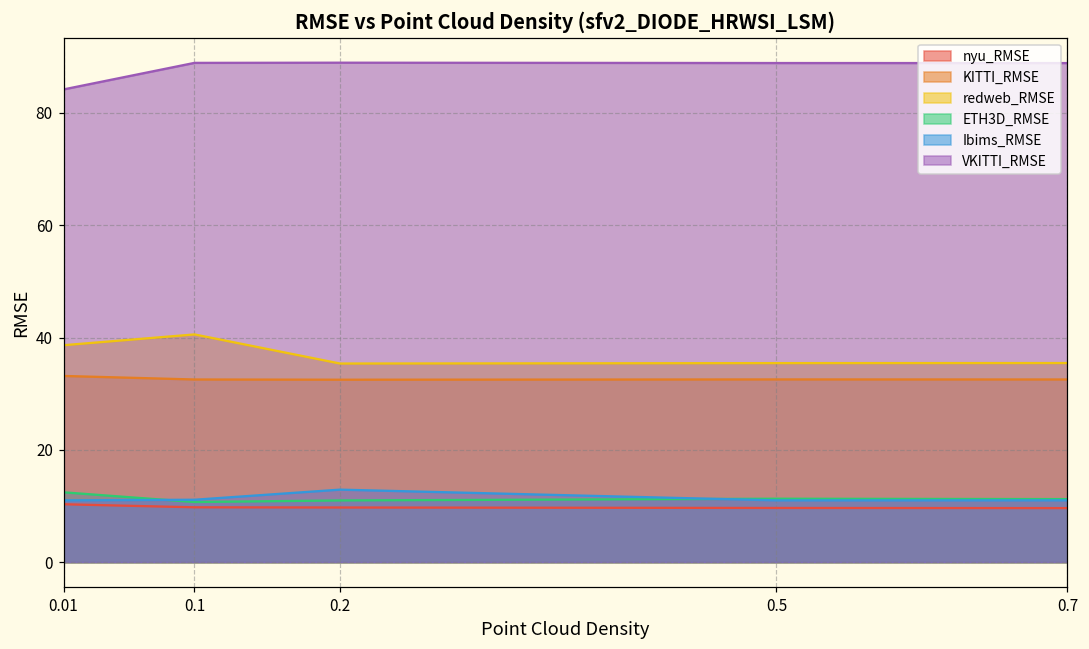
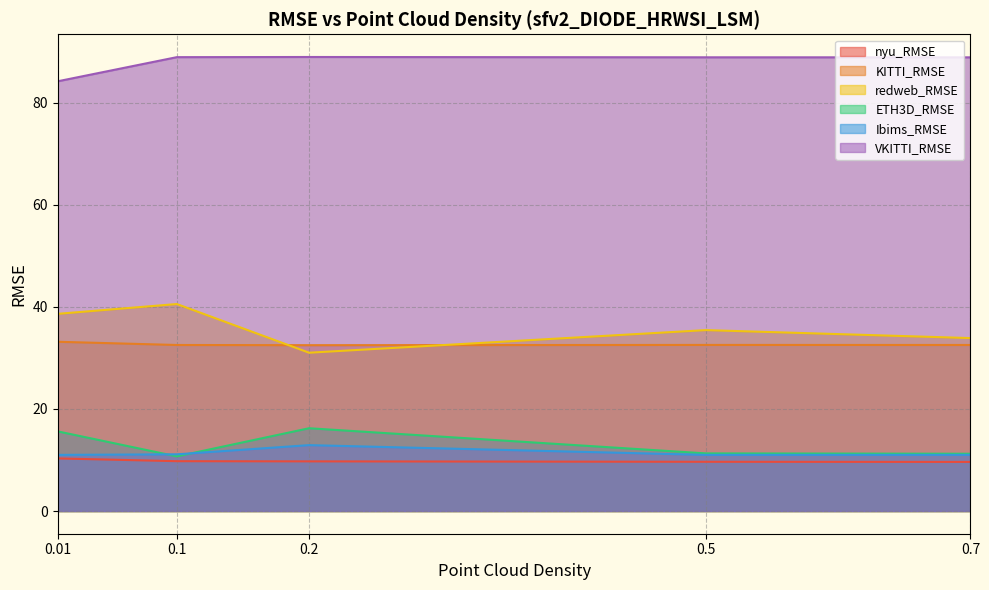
ETH3D_RMSE, 0.01: 12 -> 16
redweb_RMSE, 0.2: 35 -> 31
ETH3D_RMSE, 0.2: 11 -> 16
redweb_RMSE, 0.7: 35 -> 34
